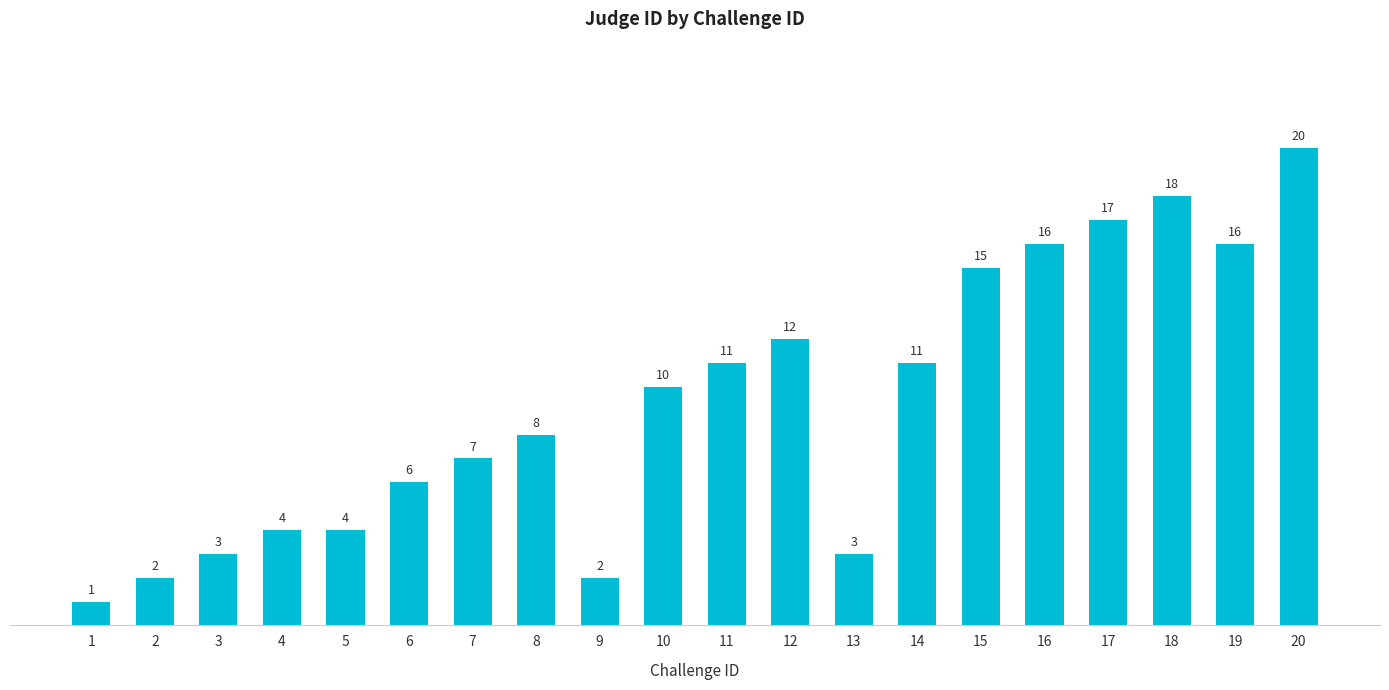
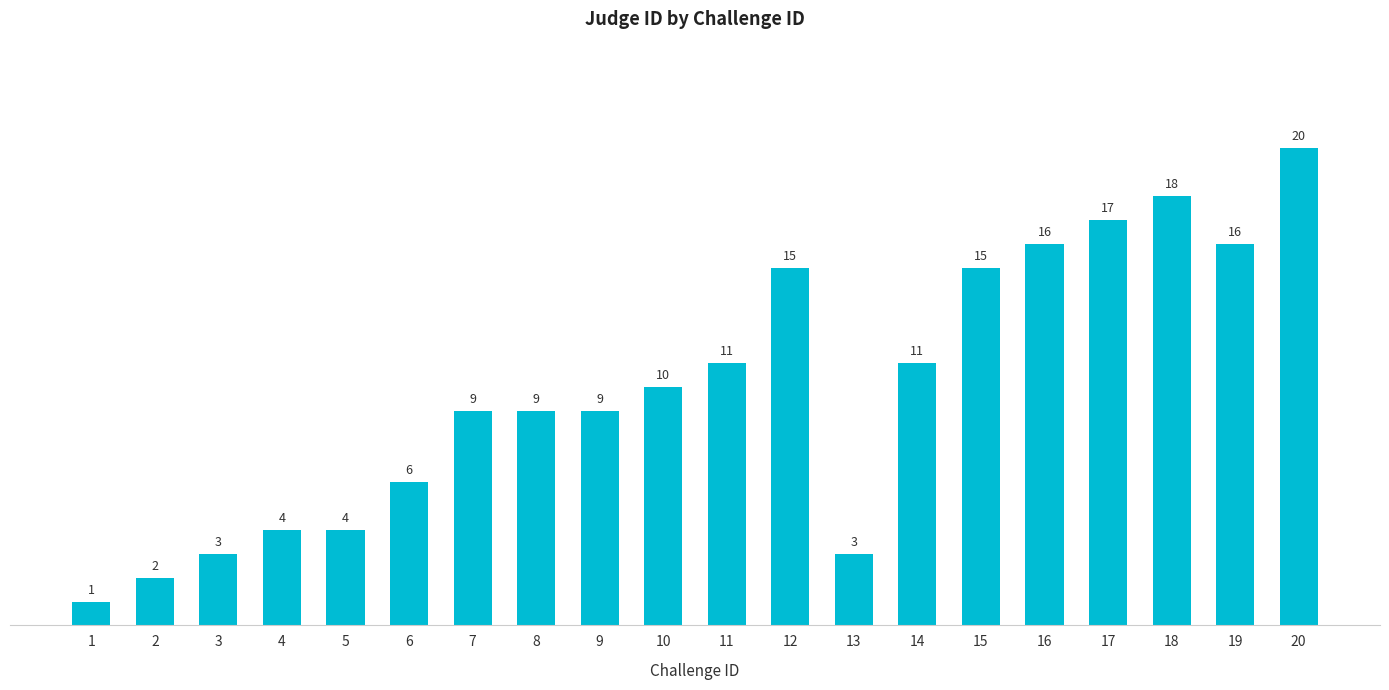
7: 7 -> 9
8: 8 -> 9
9: 2 -> 9
12: 12 -> 15
